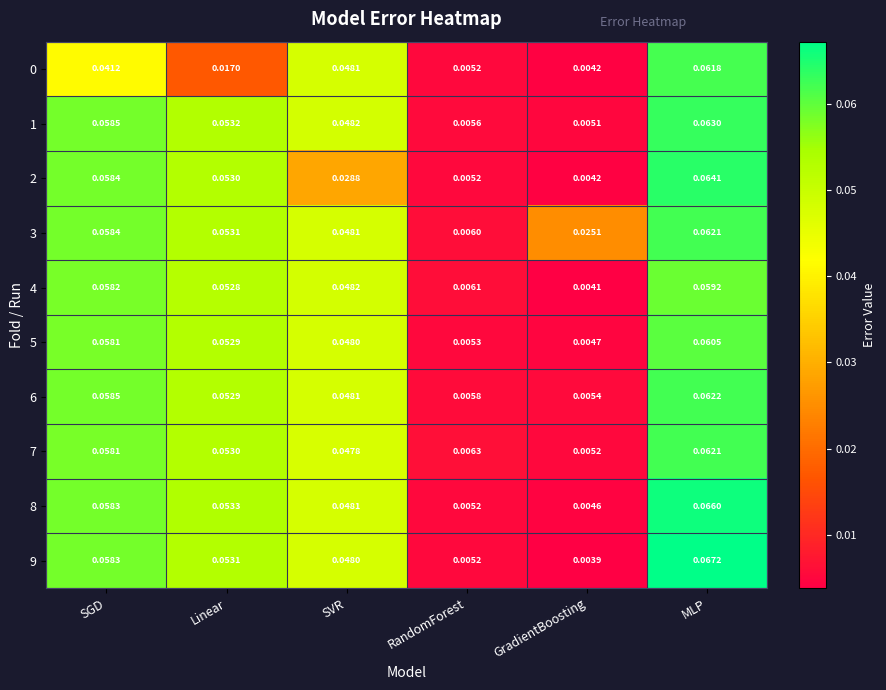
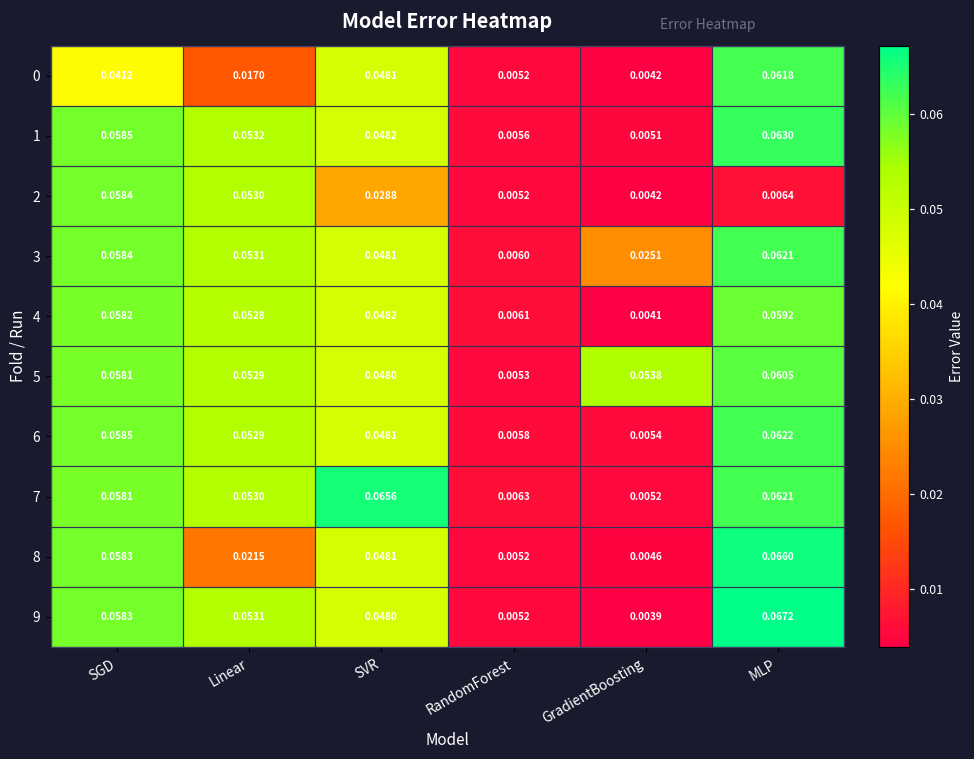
2, MLP: 0.0641 -> 0.0064
5, GradientBoosting: 0.0047 -> 0.0538
7, SVR: 0.0478 -> 0.0656
8, Linear: 0.0533 -> 0.0215
